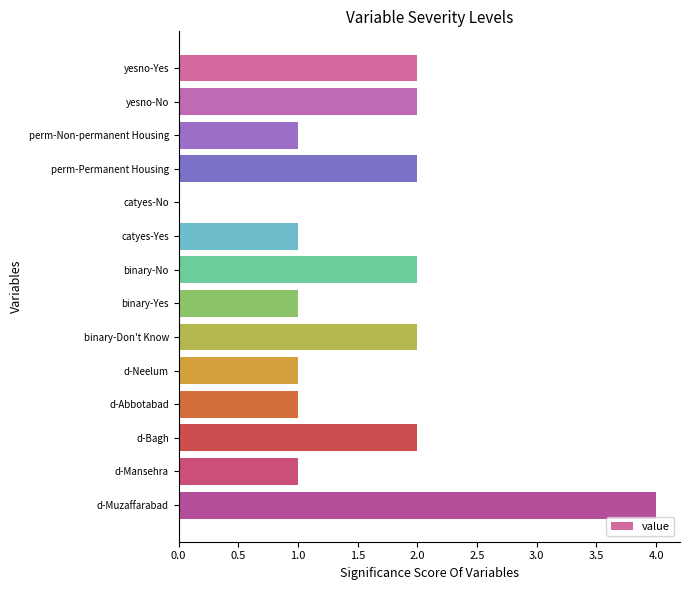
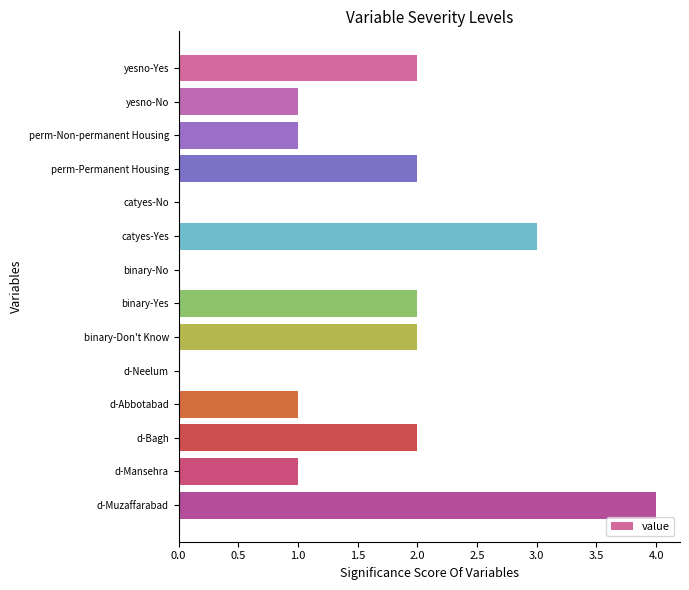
yesno-No: 2 -> 1
catyes-Yes: 1 -> 3
binary-No: 2 -> 0
binary-Yes: 1 -> 2
d-Neelum: 1 -> 0
